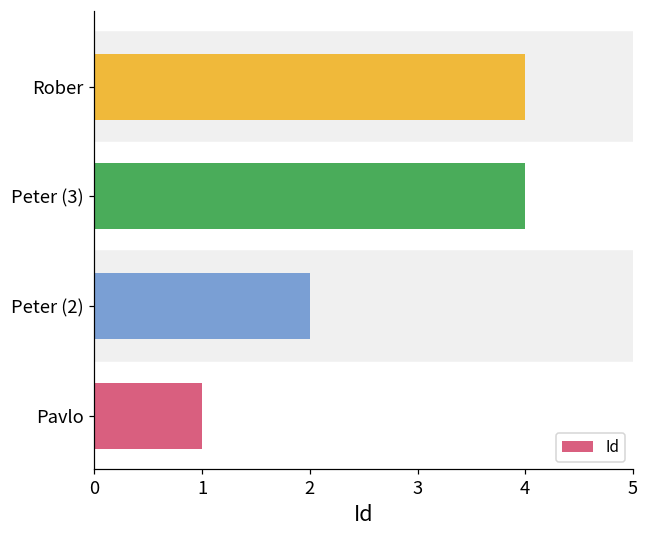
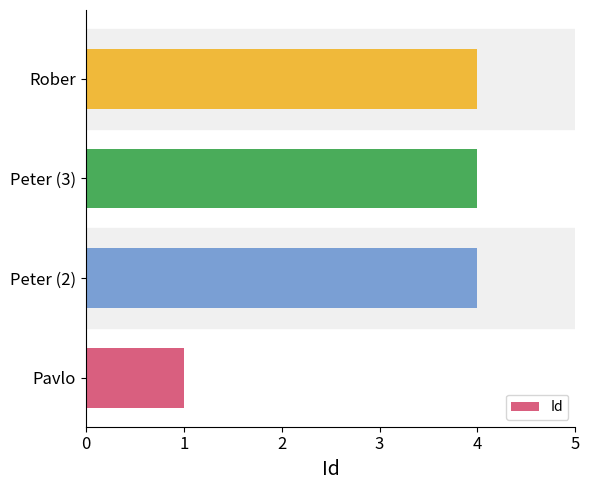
Peter (2): 2 -> 4
